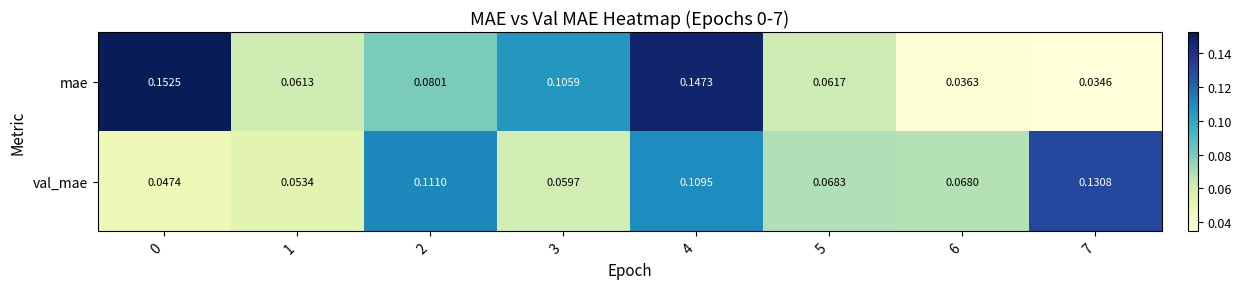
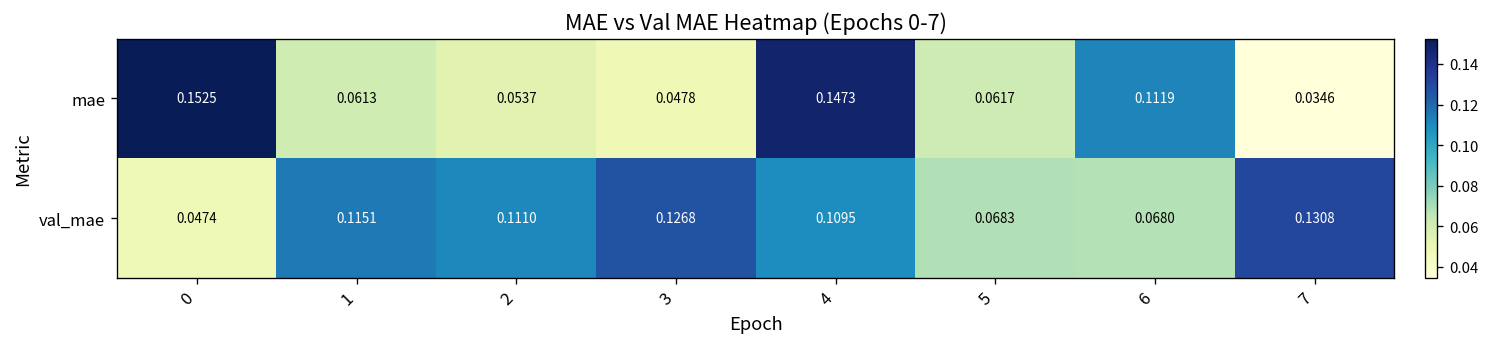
mae, 2: 0.0801 -> 0.0537
mae, 3: 0.1059 -> 0.0478
mae, 6: 0.0363 -> 0.1119
val_mae, 1: 0.0534 -> 0.1151
val_mae, 3: 0.0597 -> 0.1268
